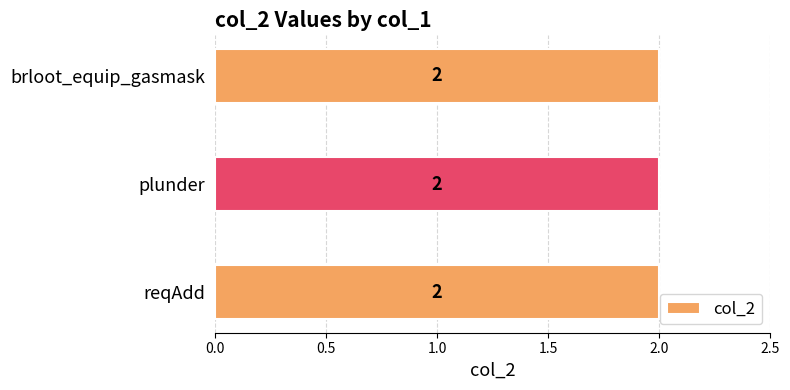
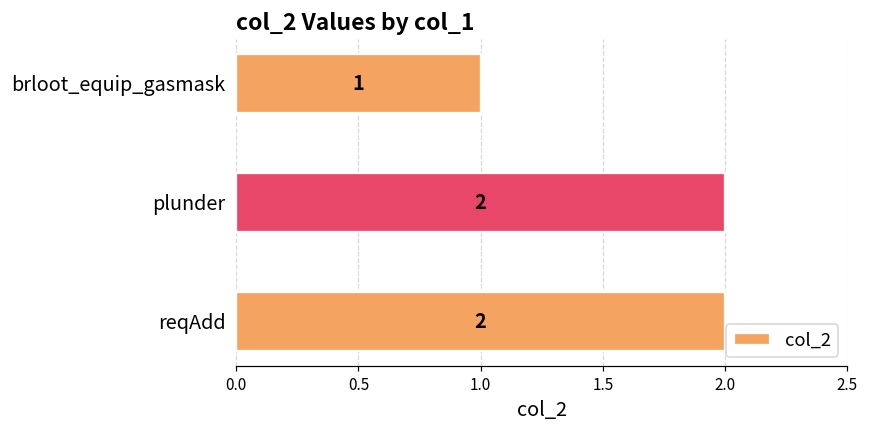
brloot_equip_gasmask: 2 -> 1
